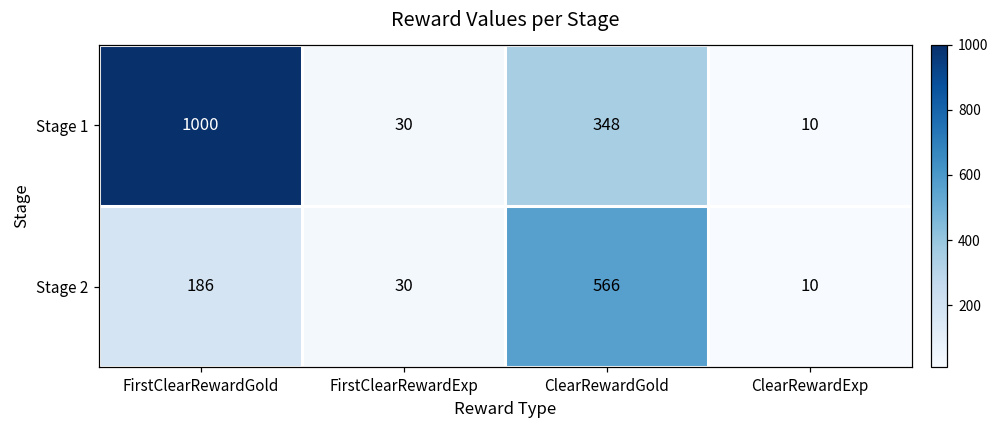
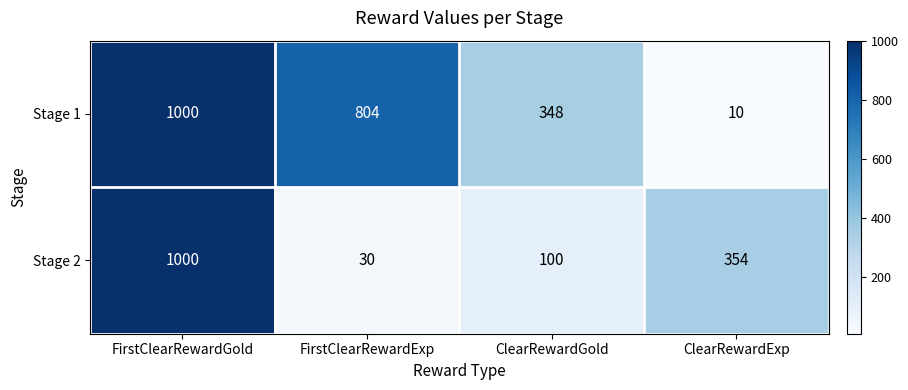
Stage 1, FirstClearRewardExp: 30 -> 804
Stage 2, FirstClearRewardGold: 186 -> 1000
Stage 2, ClearRewardGold: 566 -> 100
Stage 2, ClearRewardExp: 10 -> 354
